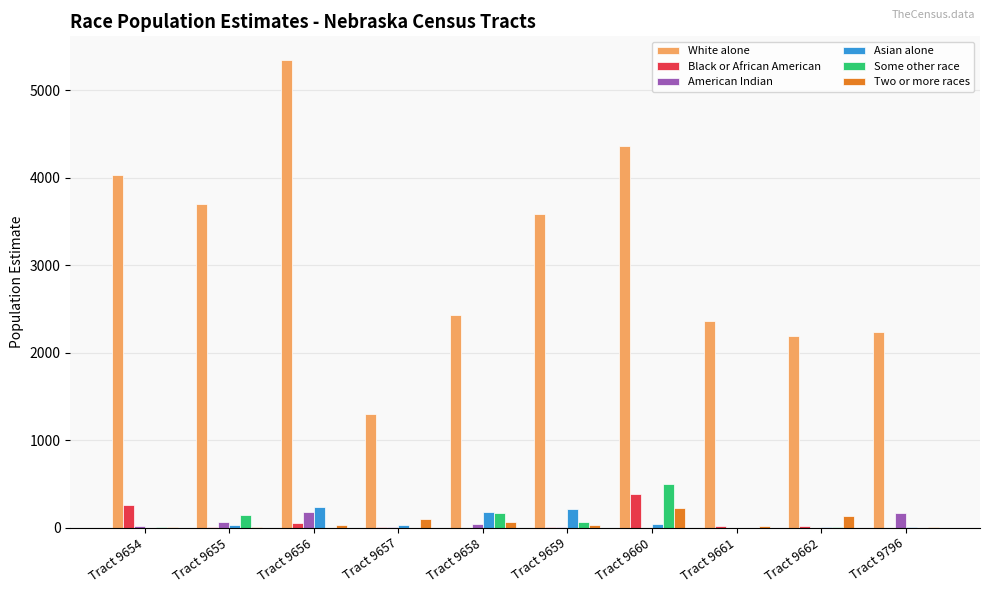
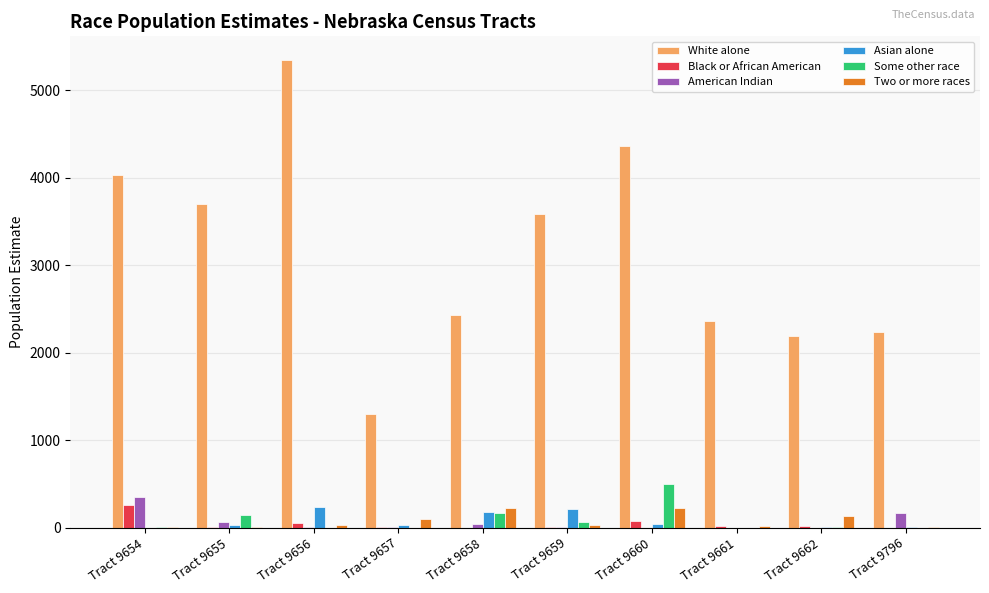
American Indian, Tract 9654: 0 -> 400
American Indian, Tract 9656: 200 -> 0
Two or more races, Tract 9658: 100 -> 200
Black or African American, Tract 9660: 400 -> 100
